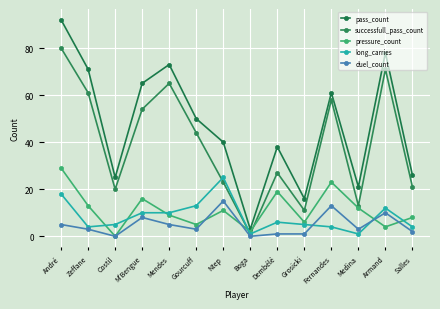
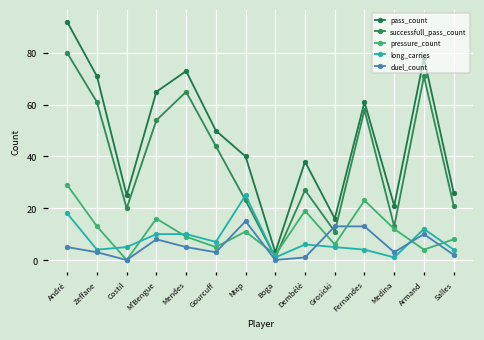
long_carries, Gourcuff: 13 -> 7
duel_count, Grosicki: 1 -> 13
